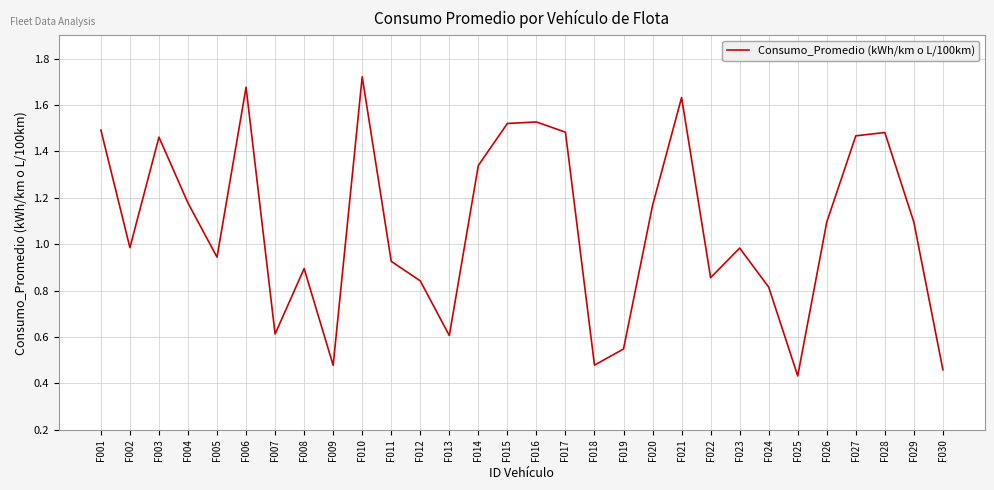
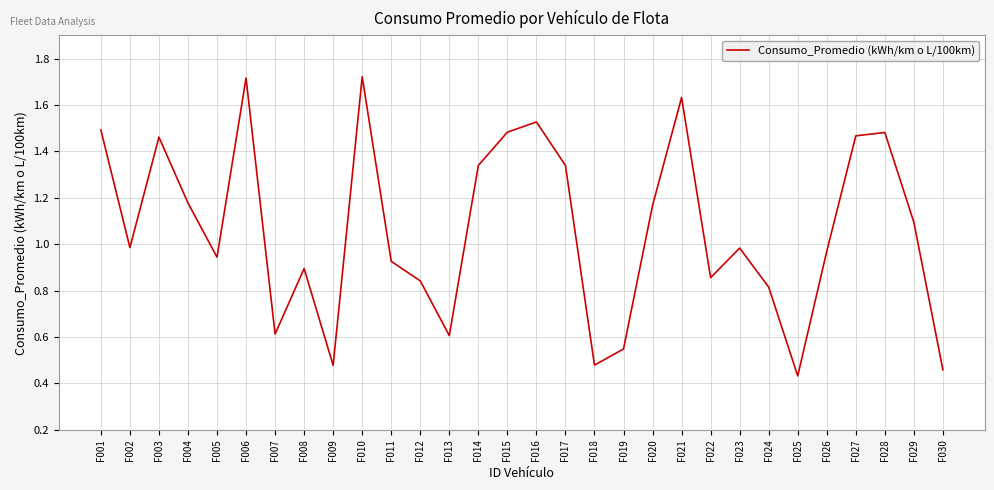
F006: 1.68 -> 1.72
F015: 1.52 -> 1.48
F017: 1.48 -> 1.34
F026: 1.10 -> 0.97
